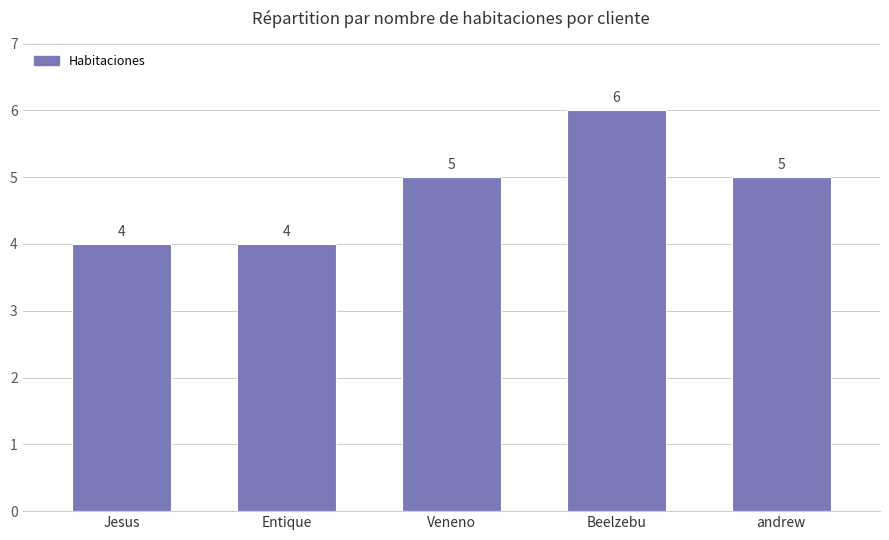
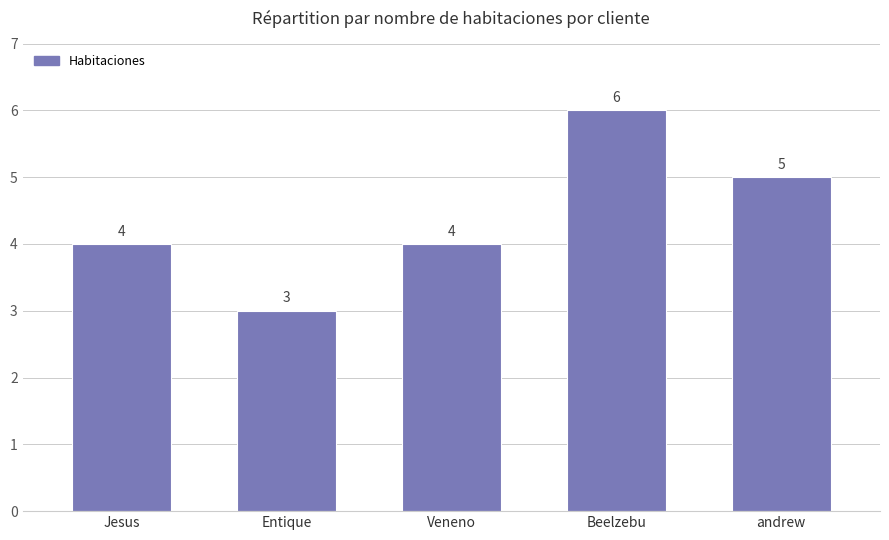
Entique: 4 -> 3
Veneno: 5 -> 4
